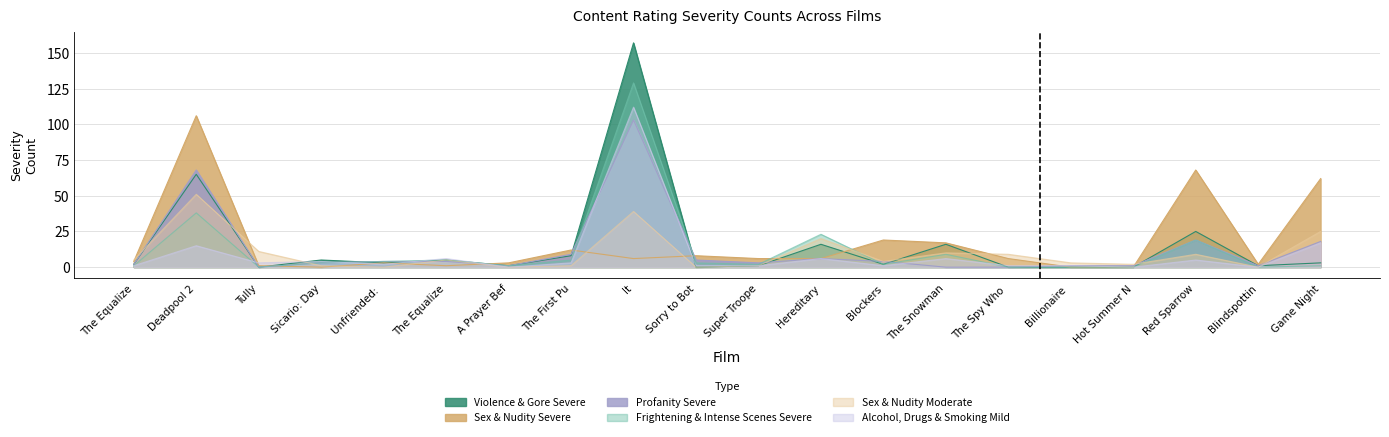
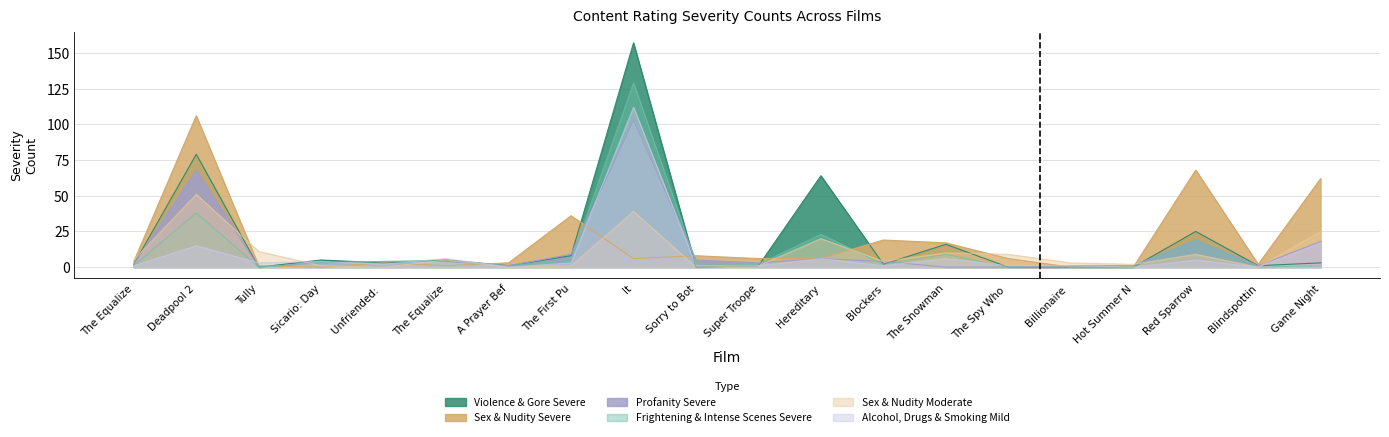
Violence & Gore Severe, Deadpool 2: 65 -> 79
Sex & Nudity Severe, The First Pu: 12 -> 36
Violence & Gore Severe, Hereditary: 16 -> 64
